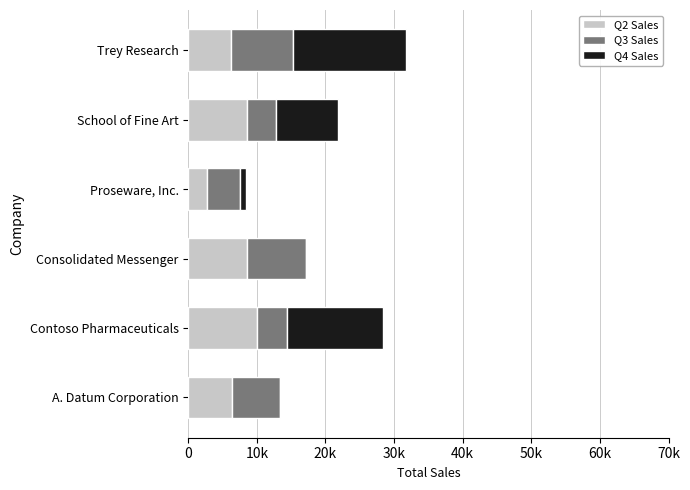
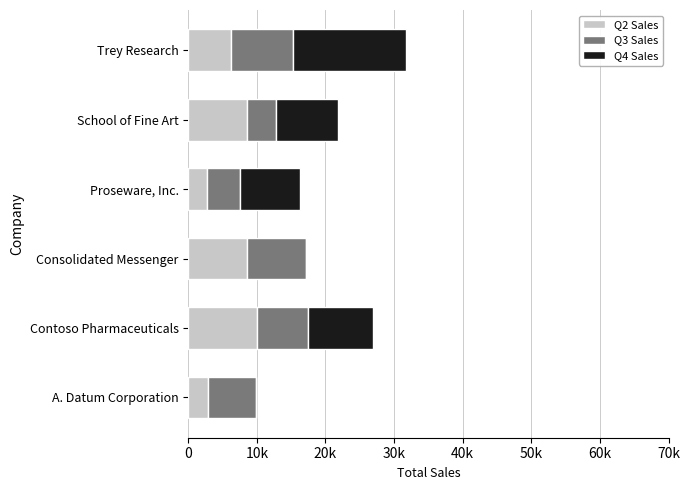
Q4 Sales, Proseware, Inc.: 1000 -> 9000
Q3 Sales, Contoso Pharmaceuticals: 4000 -> 8000
Q4 Sales, Contoso Pharmaceuticals: 14000 -> 10000
Q2 Sales, A. Datum Corporation: 6000 -> 3000
